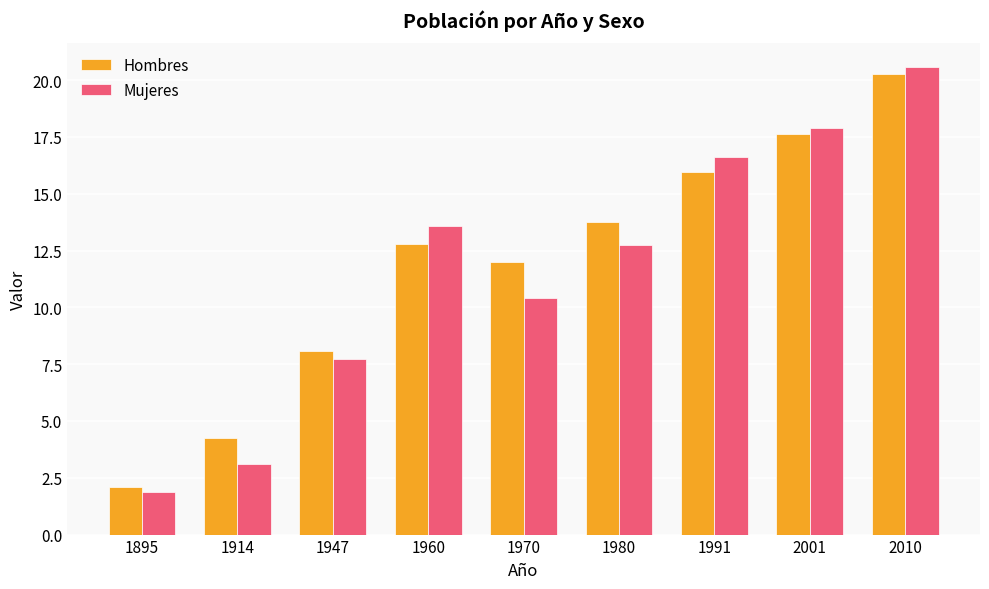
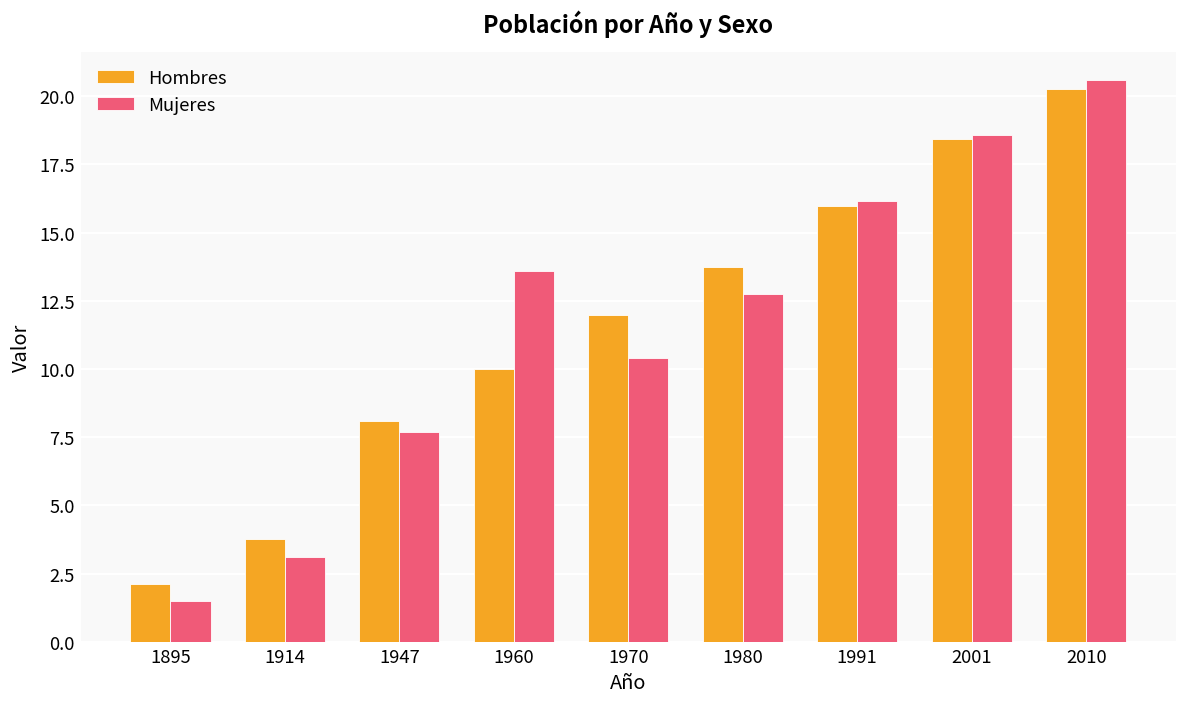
Mujeres, 1895: 1.9 -> 1.5
Hombres, 1914: 4.2 -> 3.8
Hombres, 1960: 12.8 -> 10.0
Mujeres, 1991: 16.6 -> 16.2
Hombres, 2001: 17.6 -> 18.4
Mujeres, 2001: 17.9 -> 18.6
